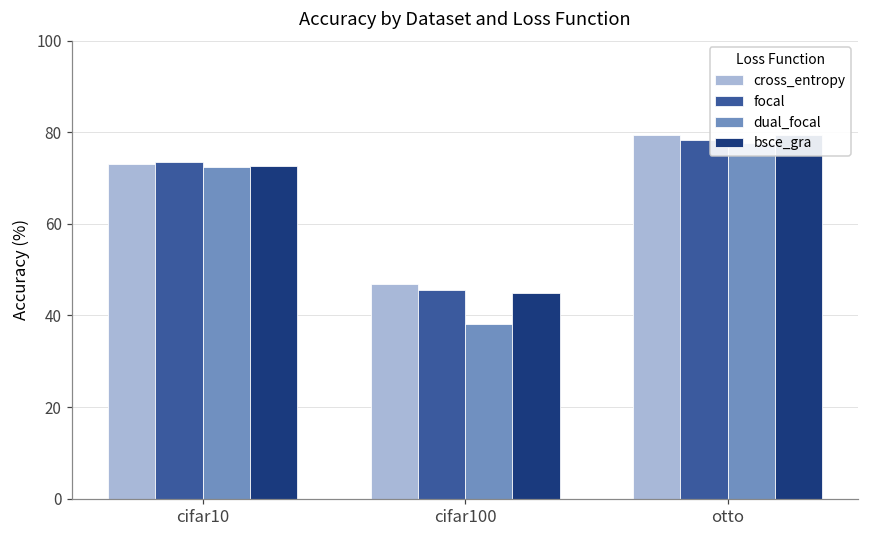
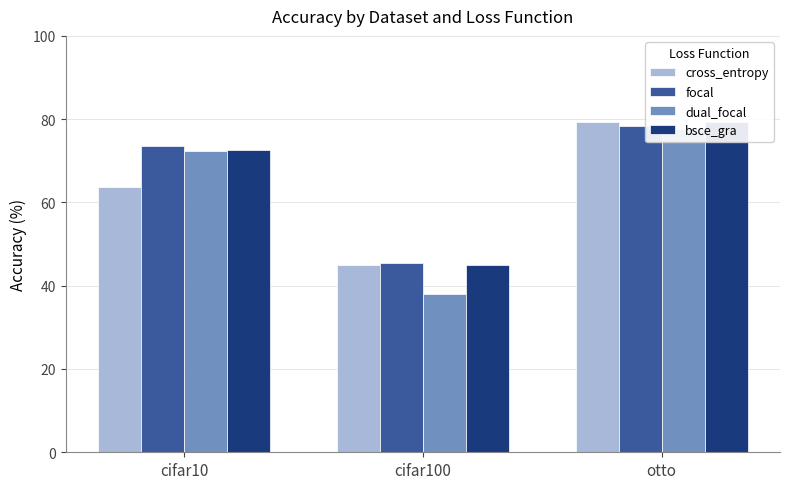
cross_entropy, cifar10: 73 -> 64
cross_entropy, cifar100: 47 -> 45
